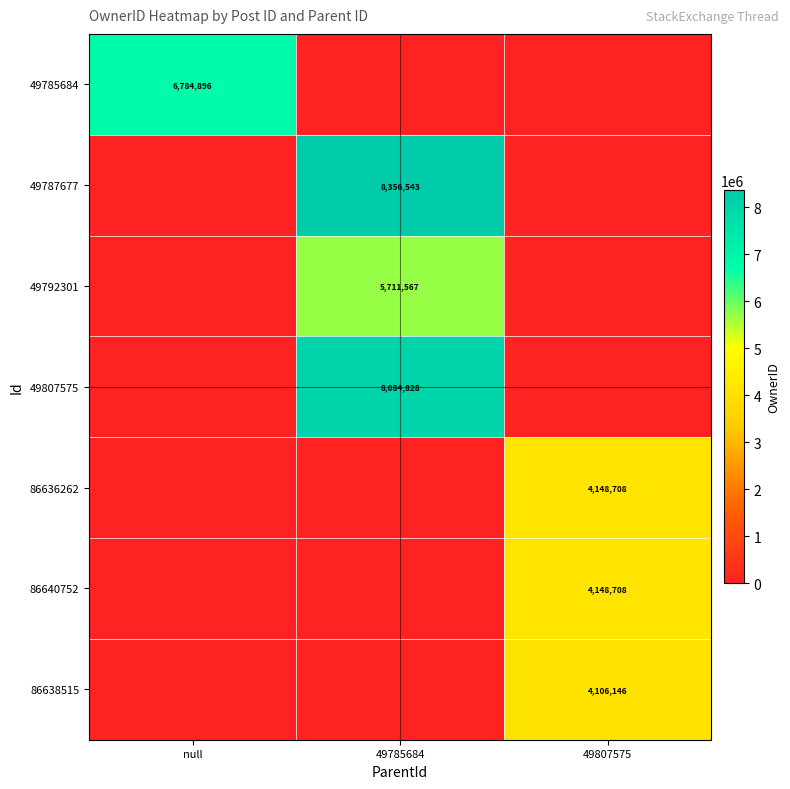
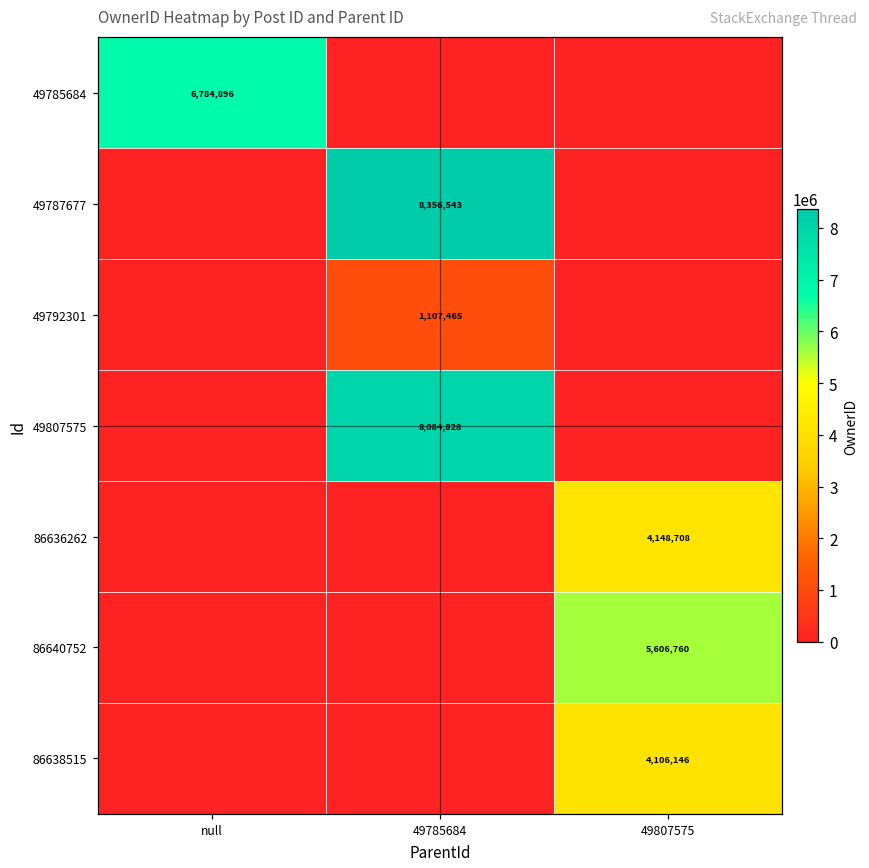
49792301, 49785684: 5,711,567 -> 1,107,465
86640752, 49807575: 4,148,708 -> 5,606,760
